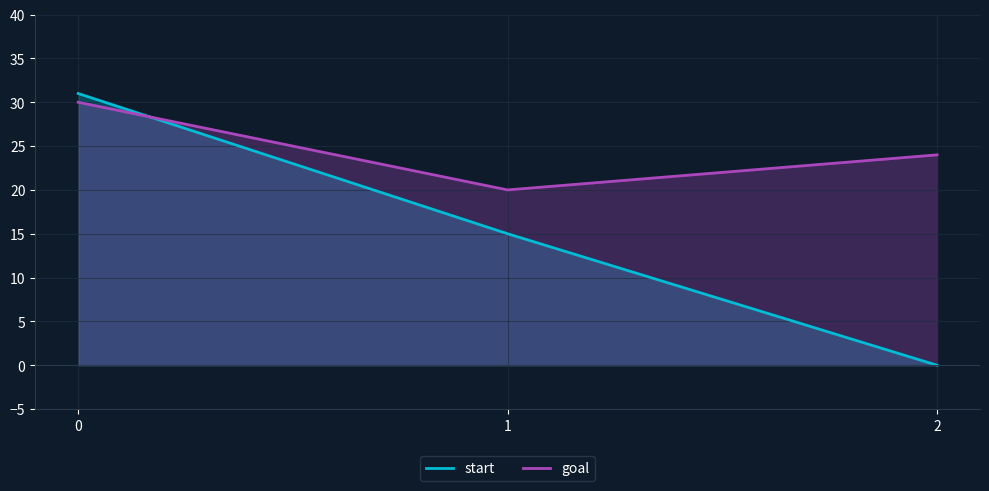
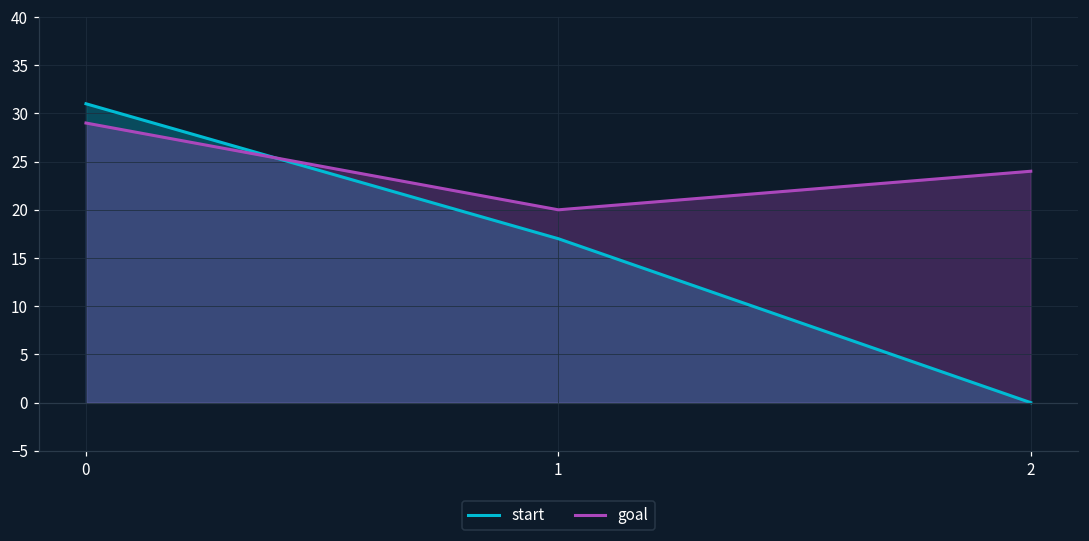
goal, 0: 30 -> 29
start, 1: 15 -> 17
